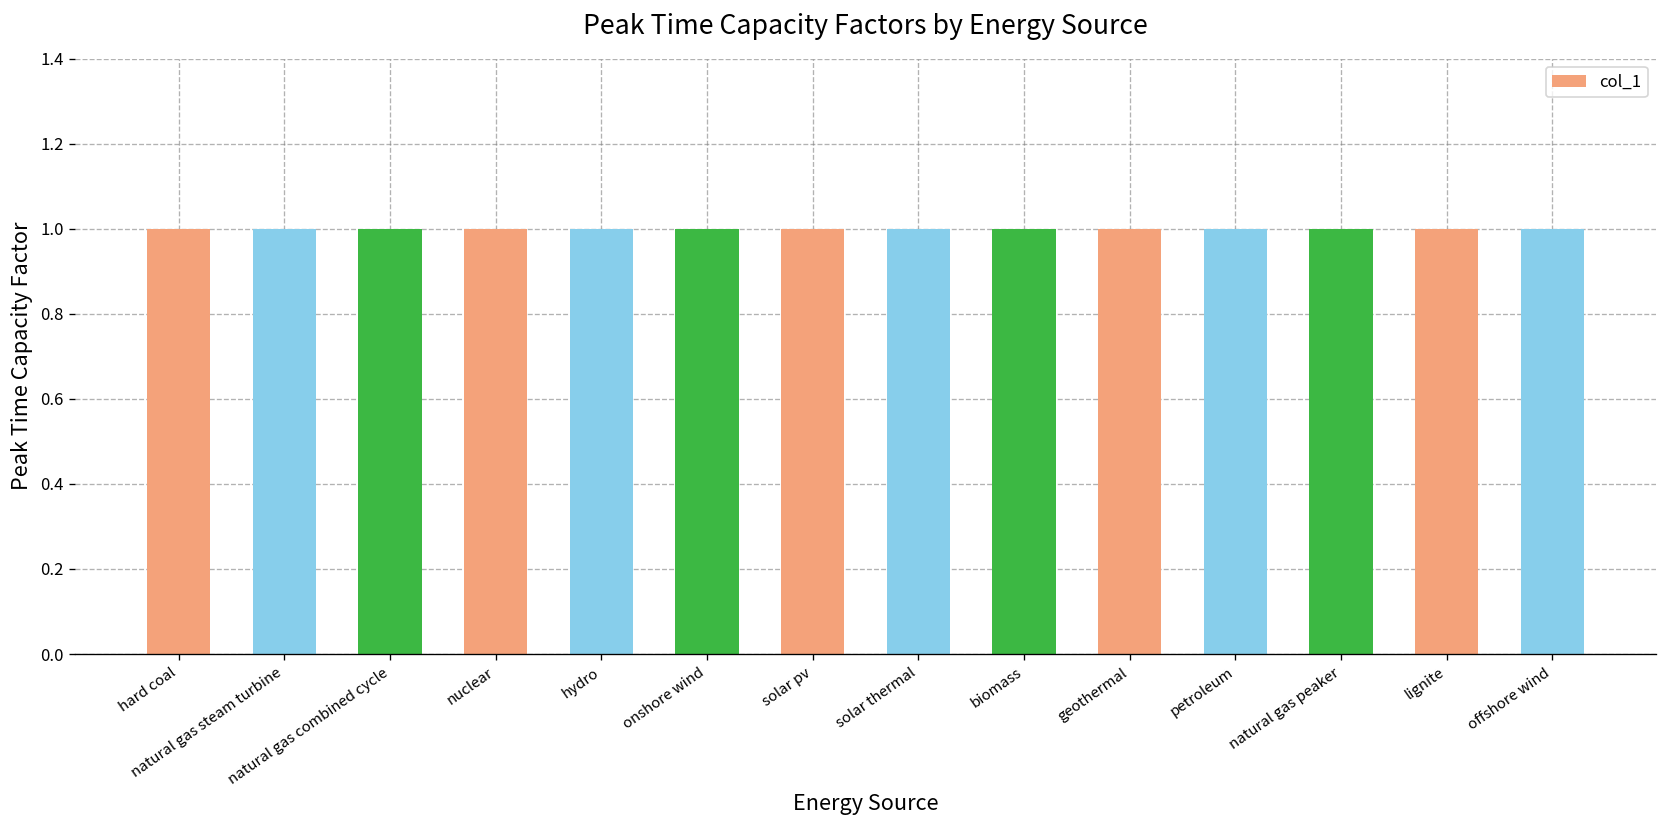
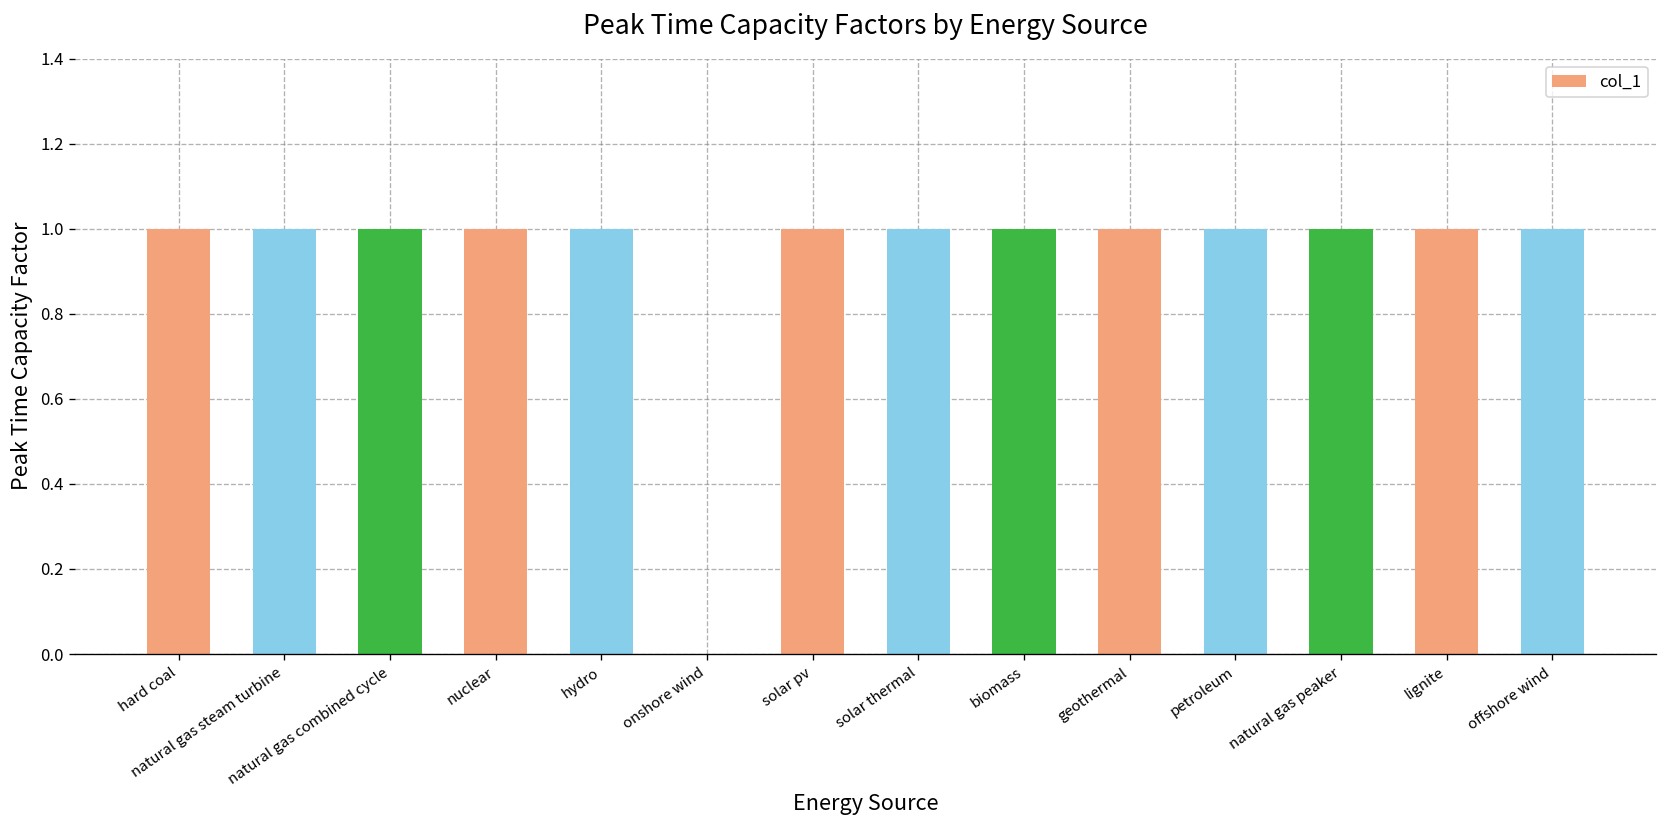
onshore wind: 1 -> 0
